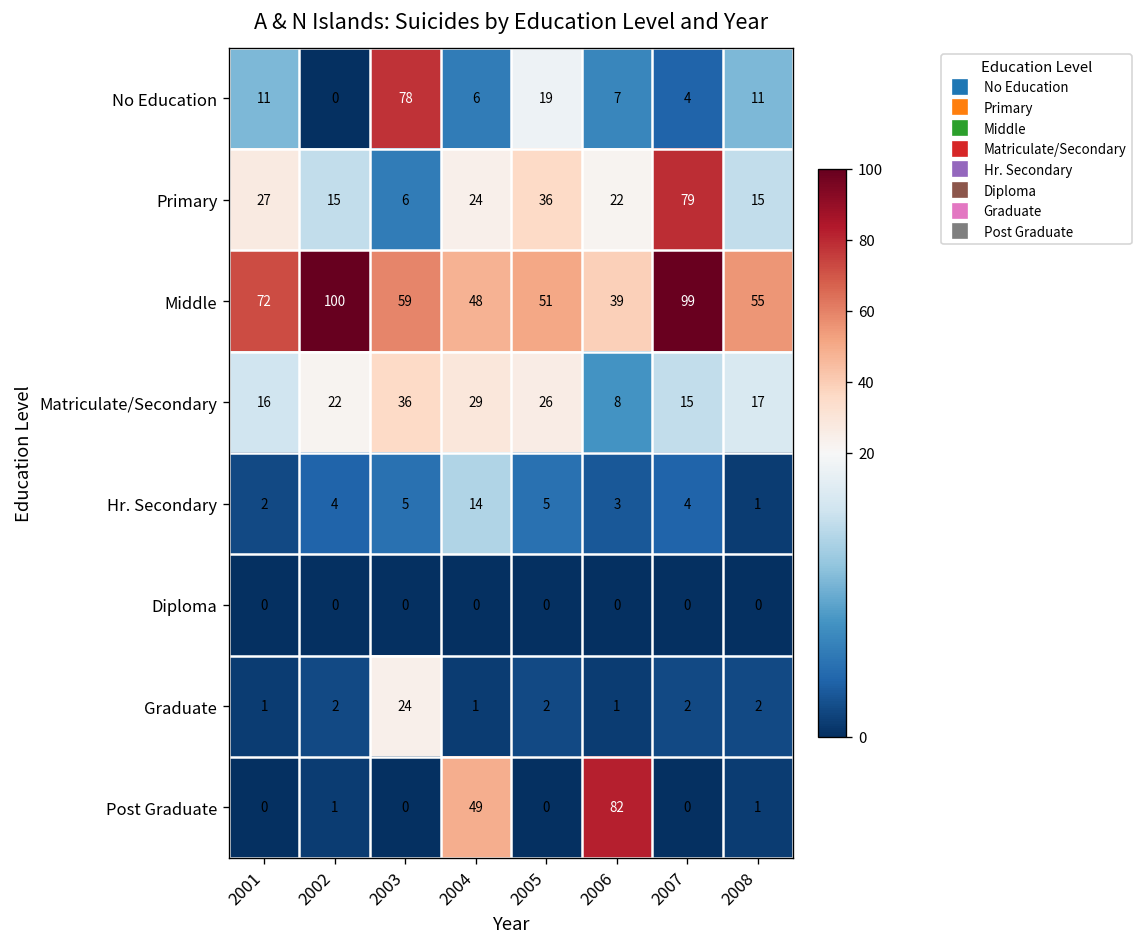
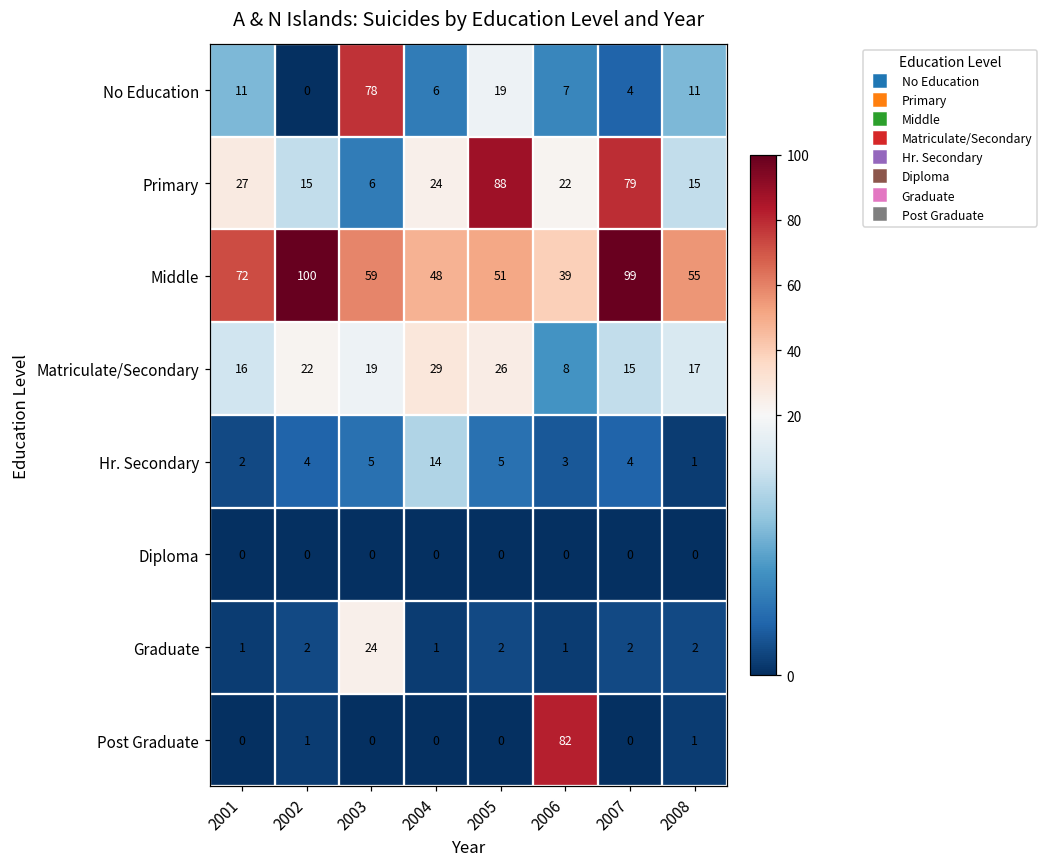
Primary, 2005: 36 -> 88
Matriculate/Secondary, 2003: 36 -> 19
Post Graduate, 2004: 49 -> 0
